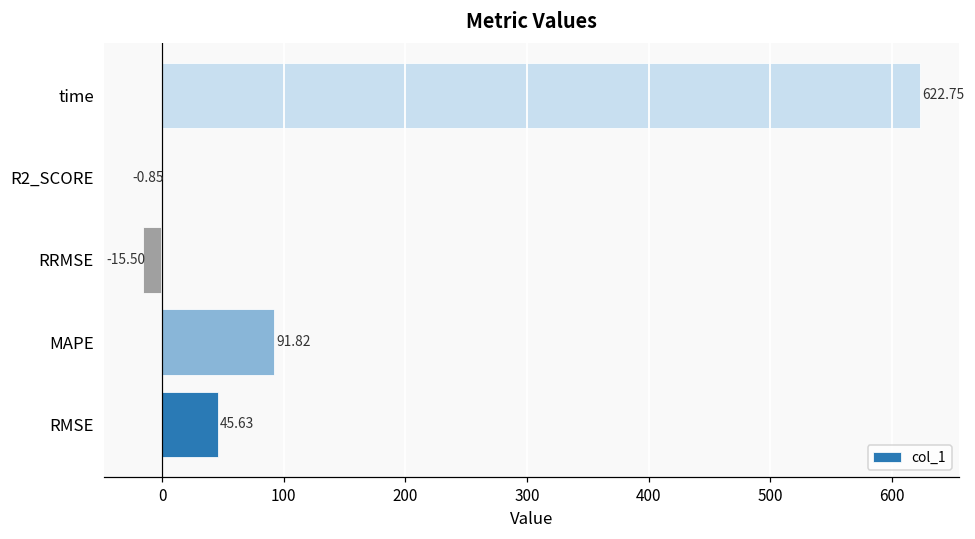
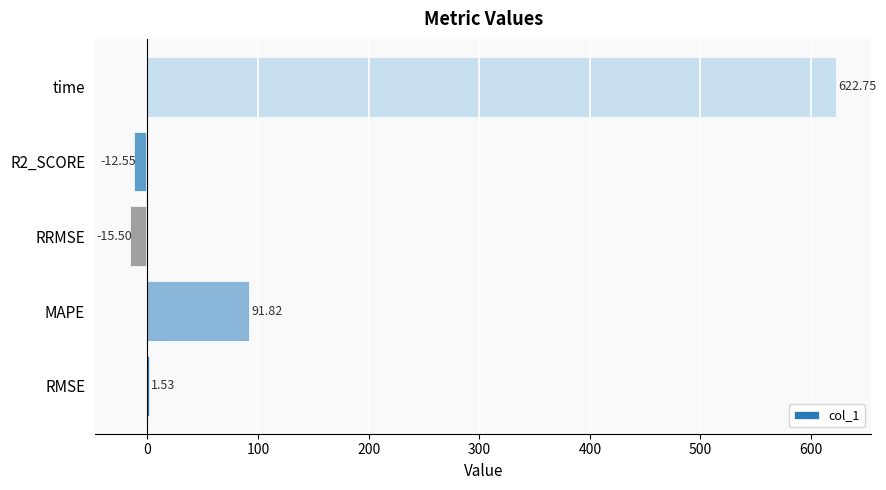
R2_SCORE: -0.85 -> -12.55
RMSE: 45.63 -> 1.53
